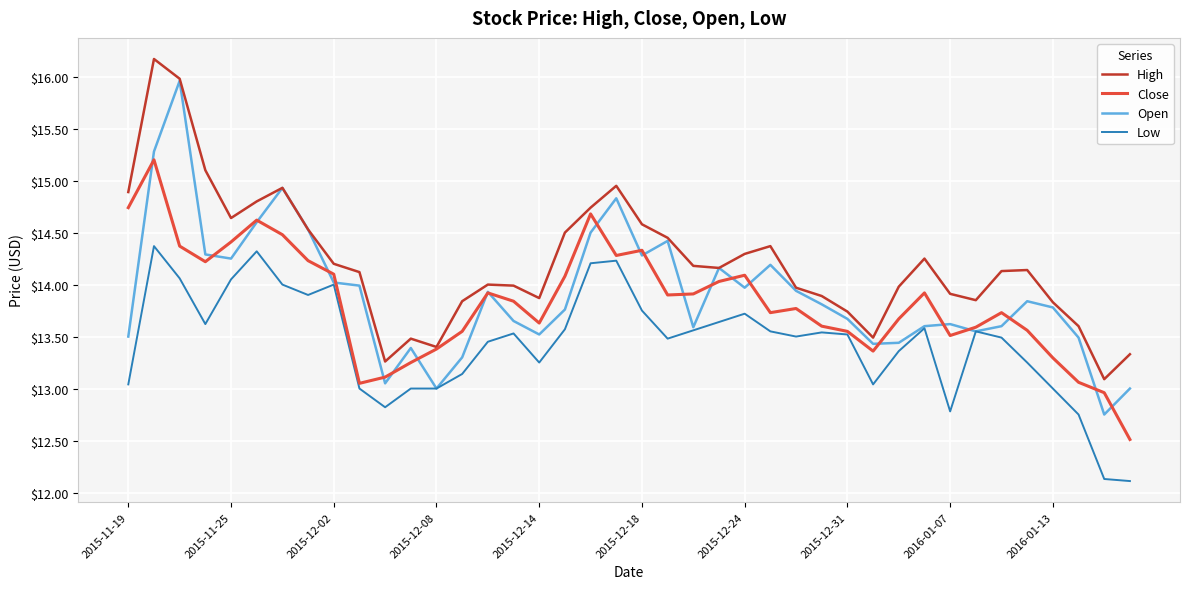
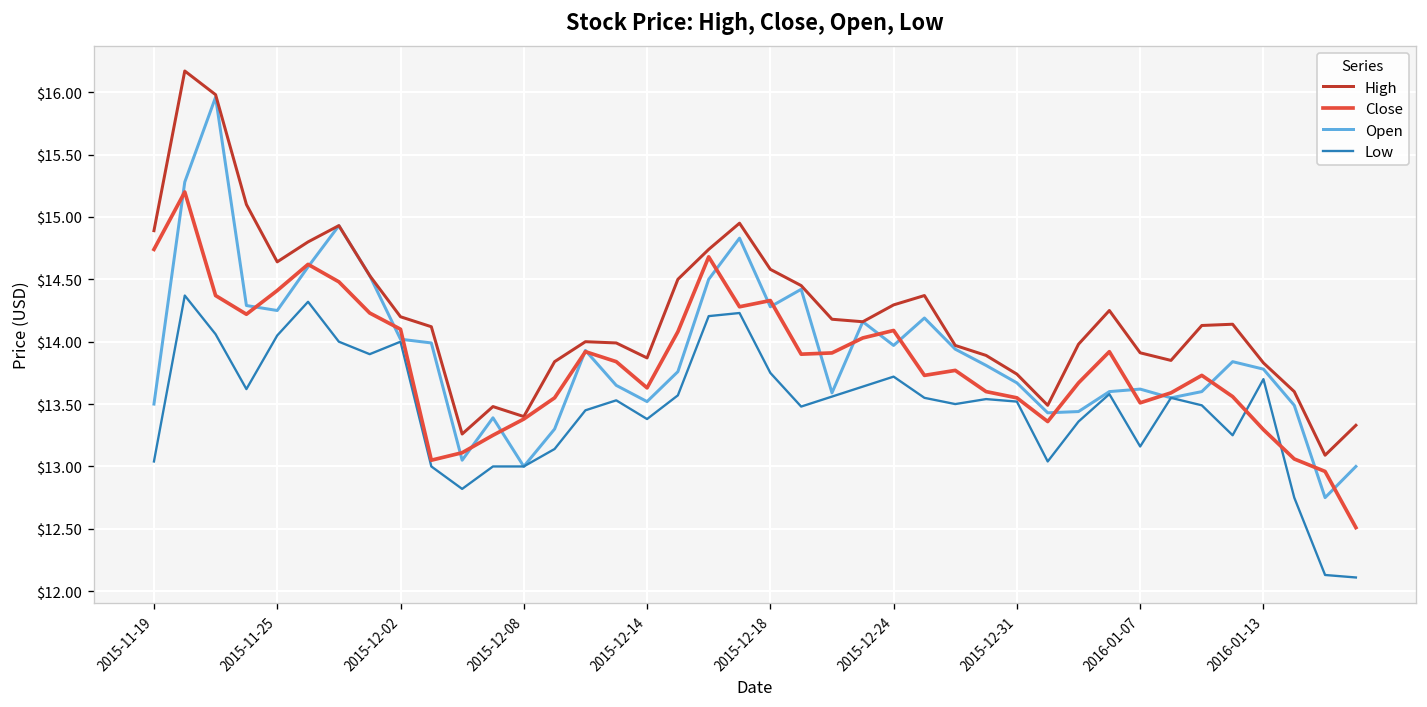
Low, 2015-12-14: $13.25 -> $13.38
Low, 2016-01-07: $12.78 -> $13.16
Low, 2016-01-13: $13.0 -> $13.7
